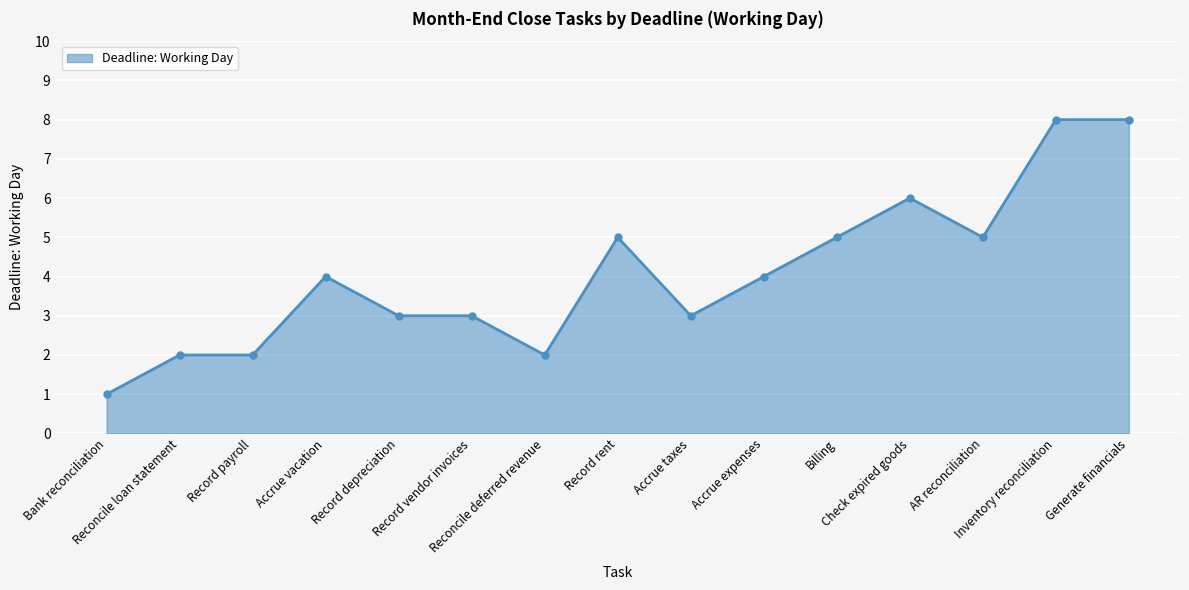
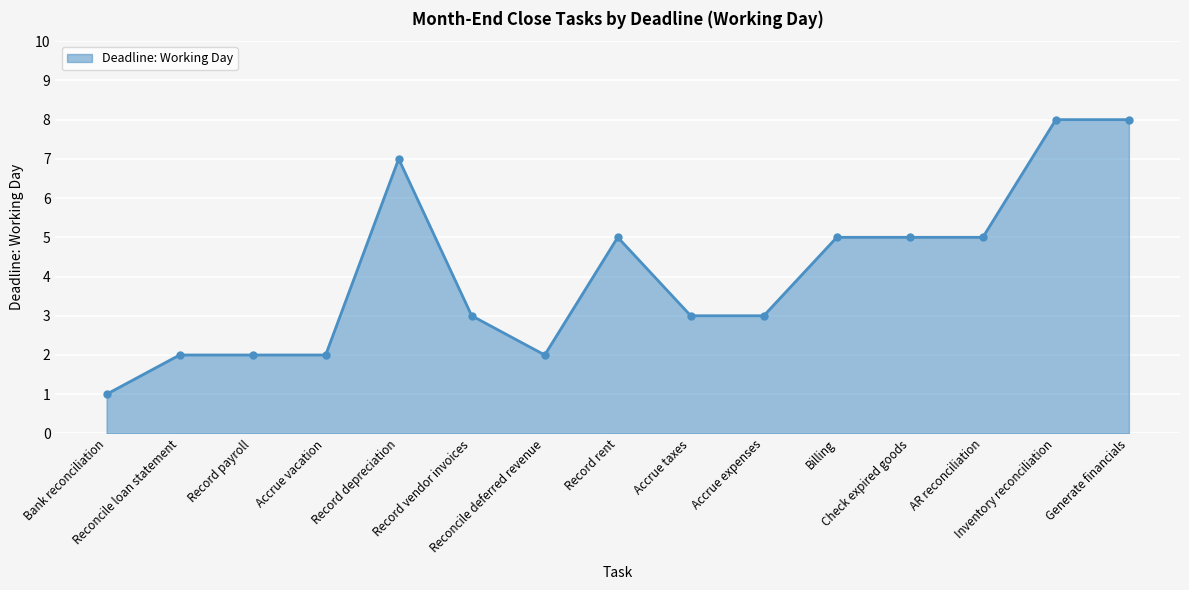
Accrue vacation: 4 -> 2
Record depreciation: 3 -> 7
Accrue expenses: 4 -> 3
Check expired goods: 6 -> 5
